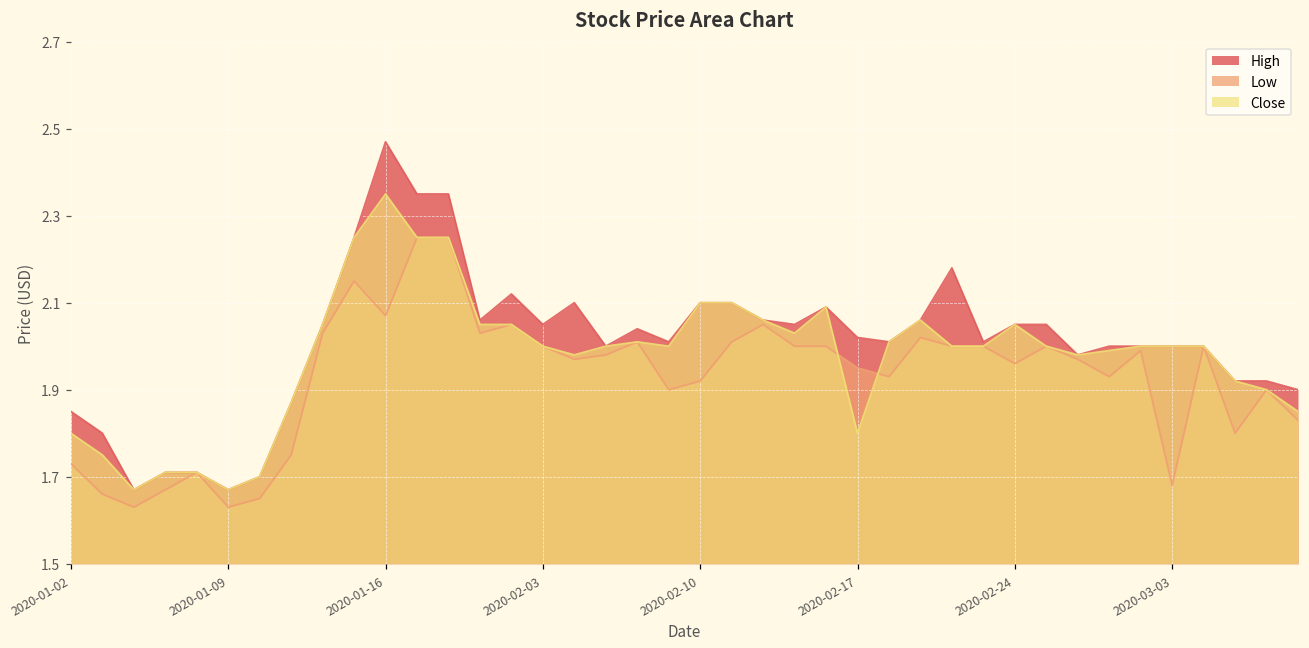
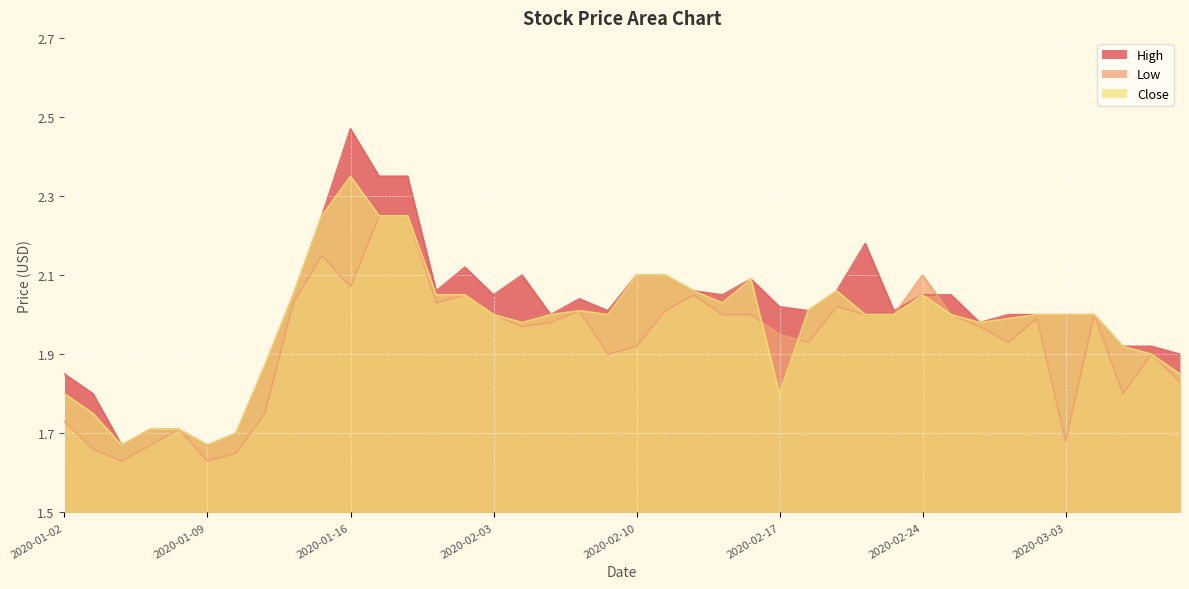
Low, 2020-02-24: 1.96 -> 2.10
